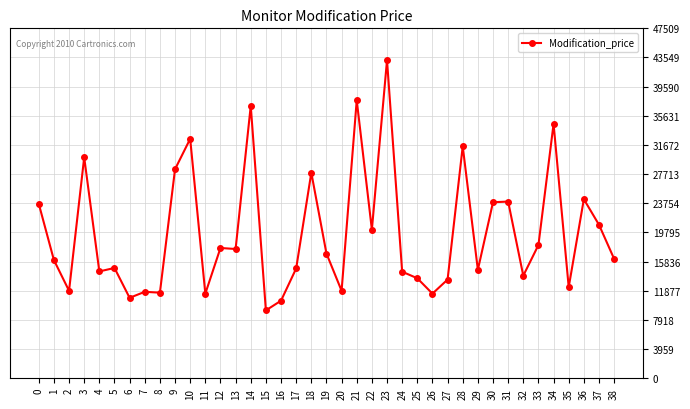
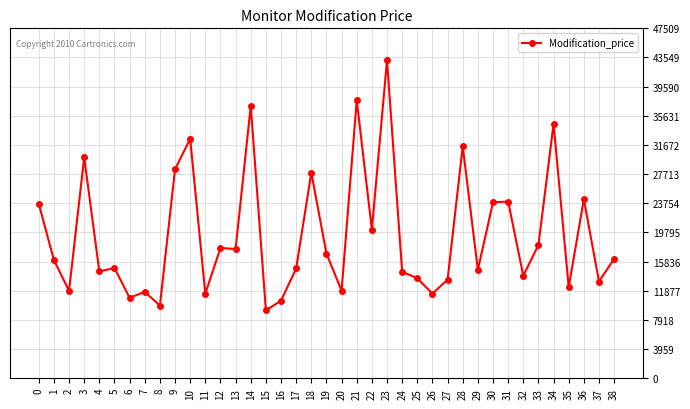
8: 12000 -> 10000
37: 21000 -> 13000
